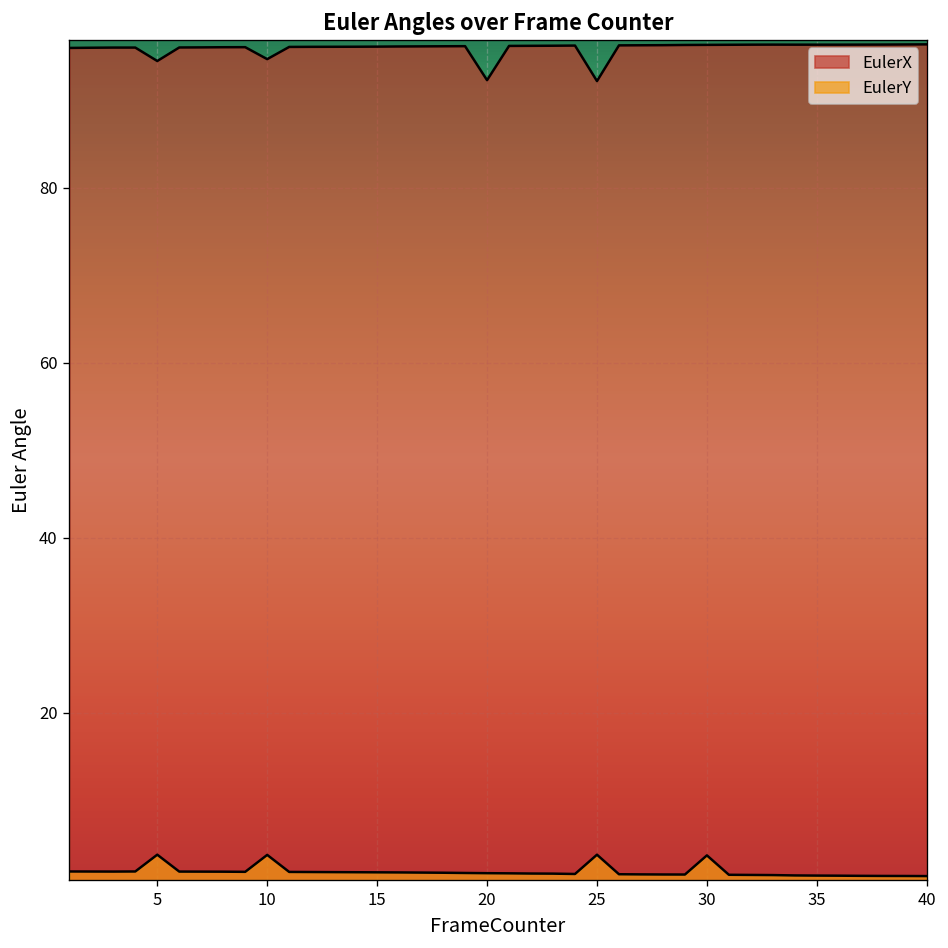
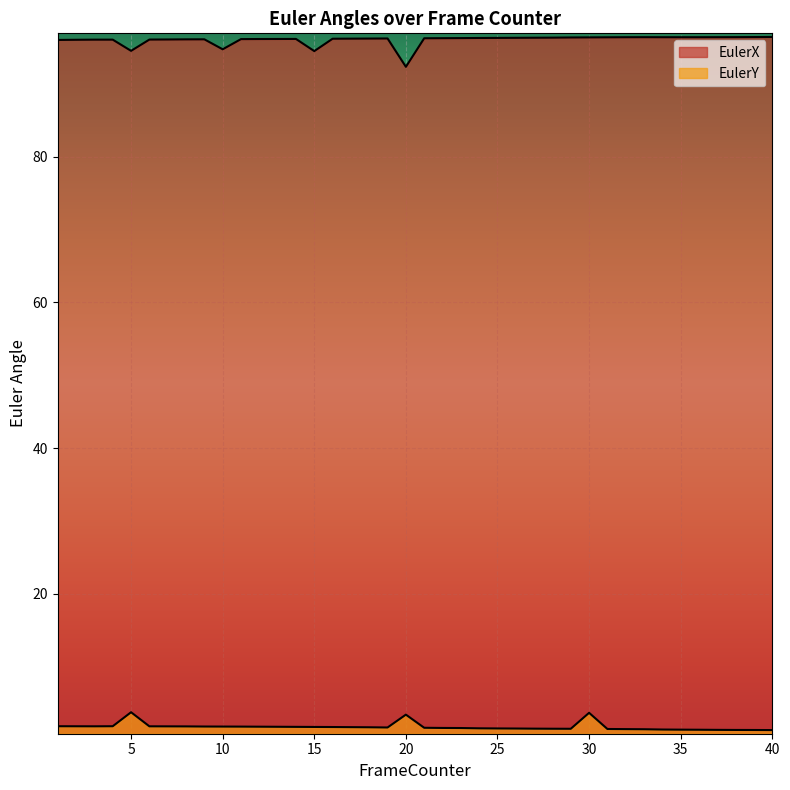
EulerY, 10: 4 -> 2
EulerX, 15: 96 -> 94
EulerY, 20: 2 -> 3
EulerX, 25: 92 -> 96
EulerY, 25: 4 -> 2
